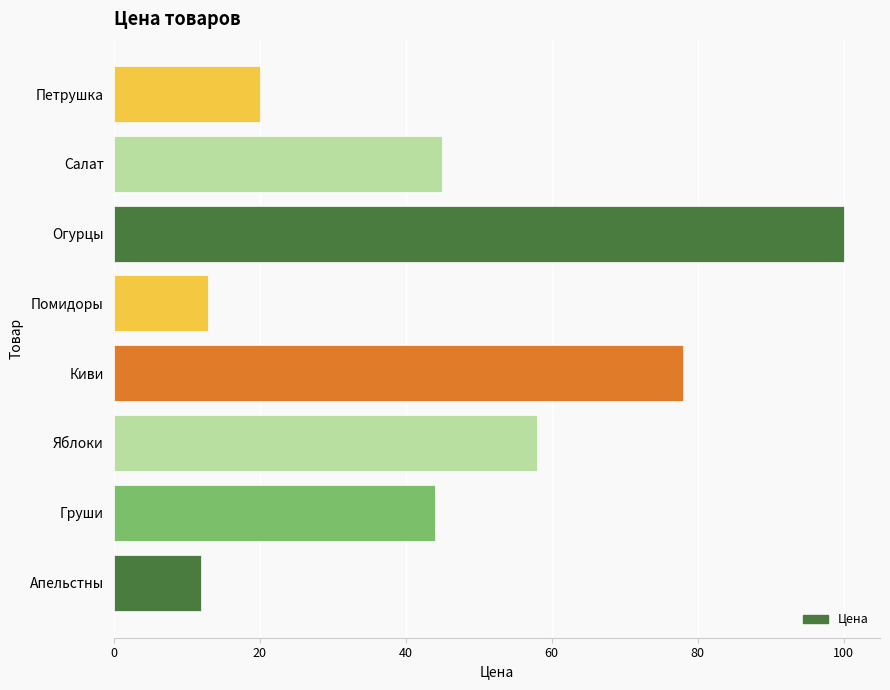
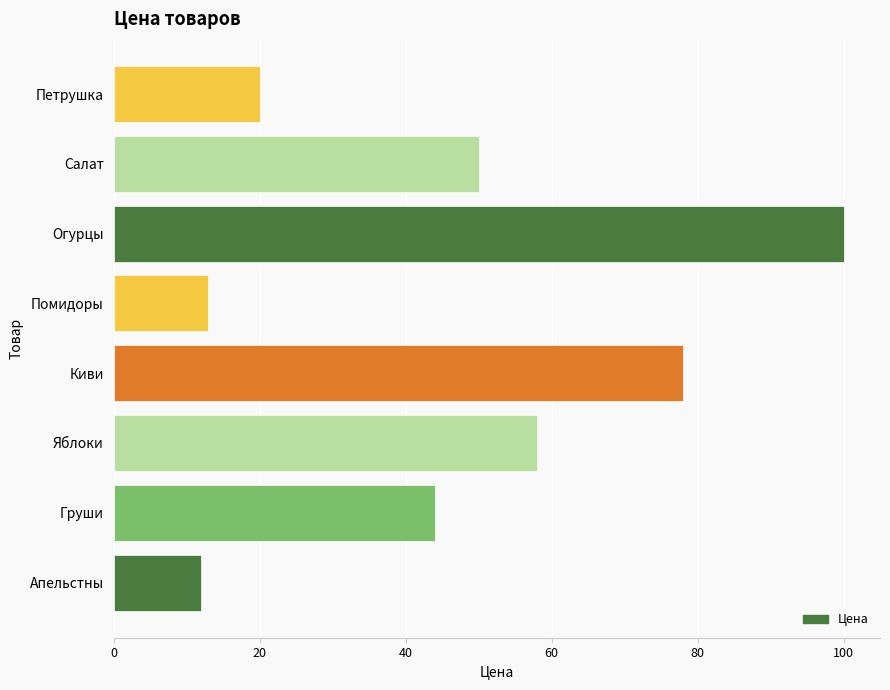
Салат: 45 -> 50
